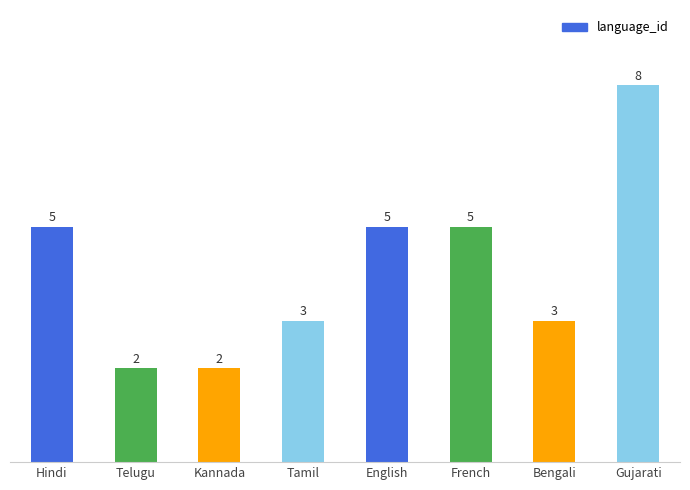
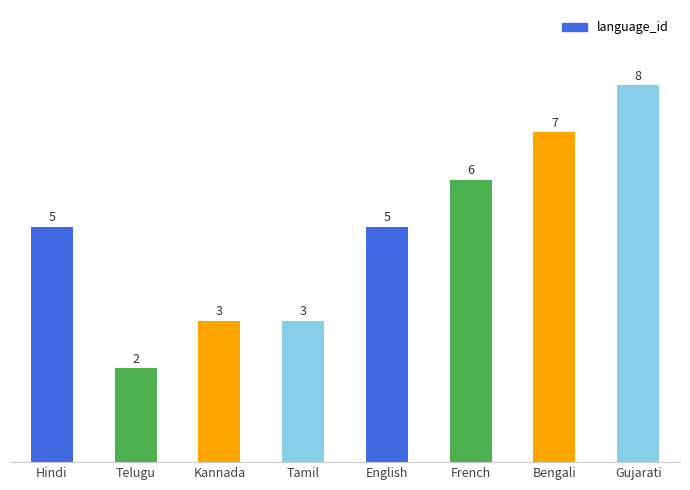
Kannada: 2 -> 3
French: 5 -> 6
Bengali: 3 -> 7
